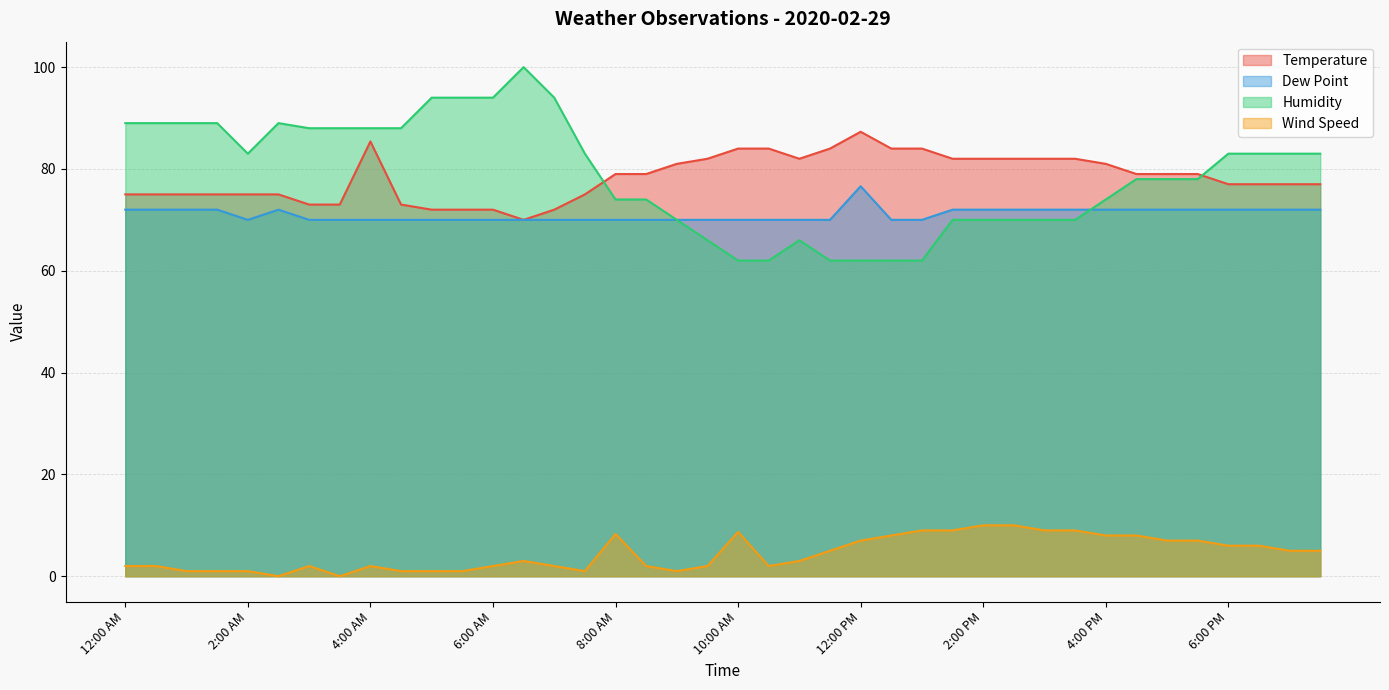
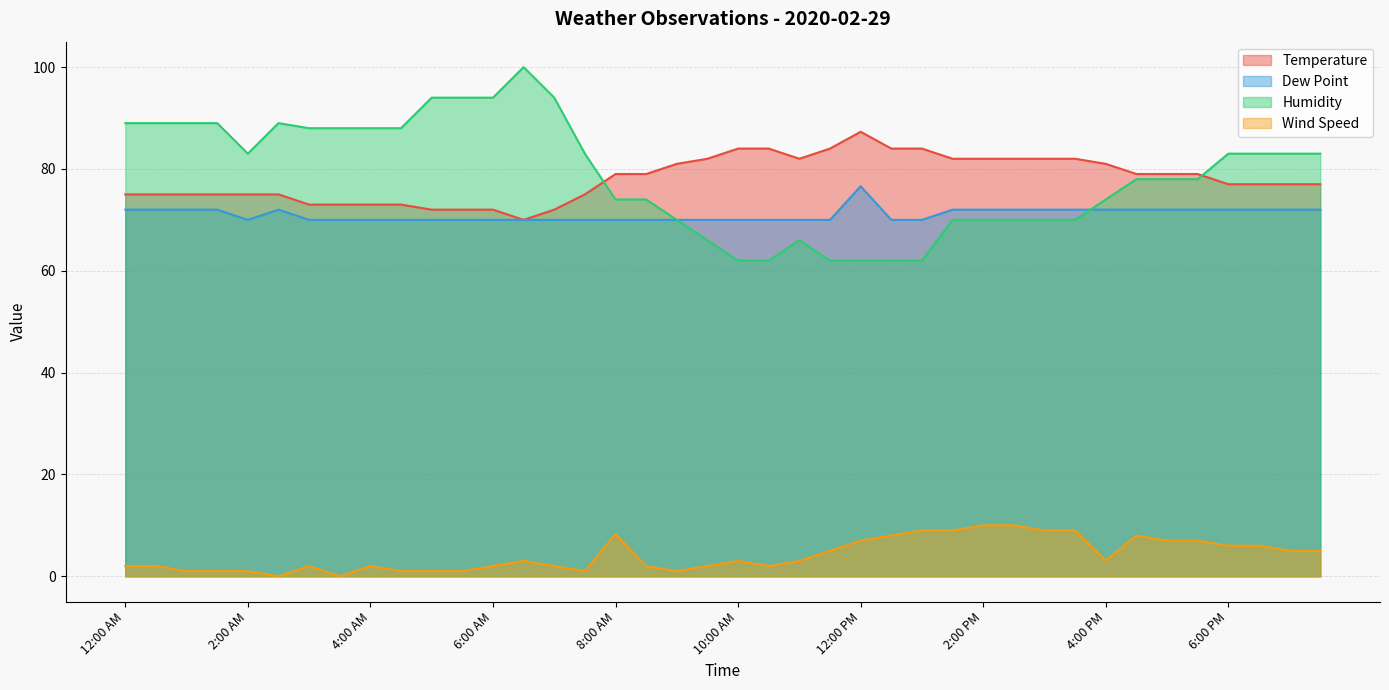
Temperature, 4:00 AM: 85 -> 73
Wind Speed, 10:00 AM: 9 -> 3
Wind Speed, 4:00 PM: 8 -> 3
